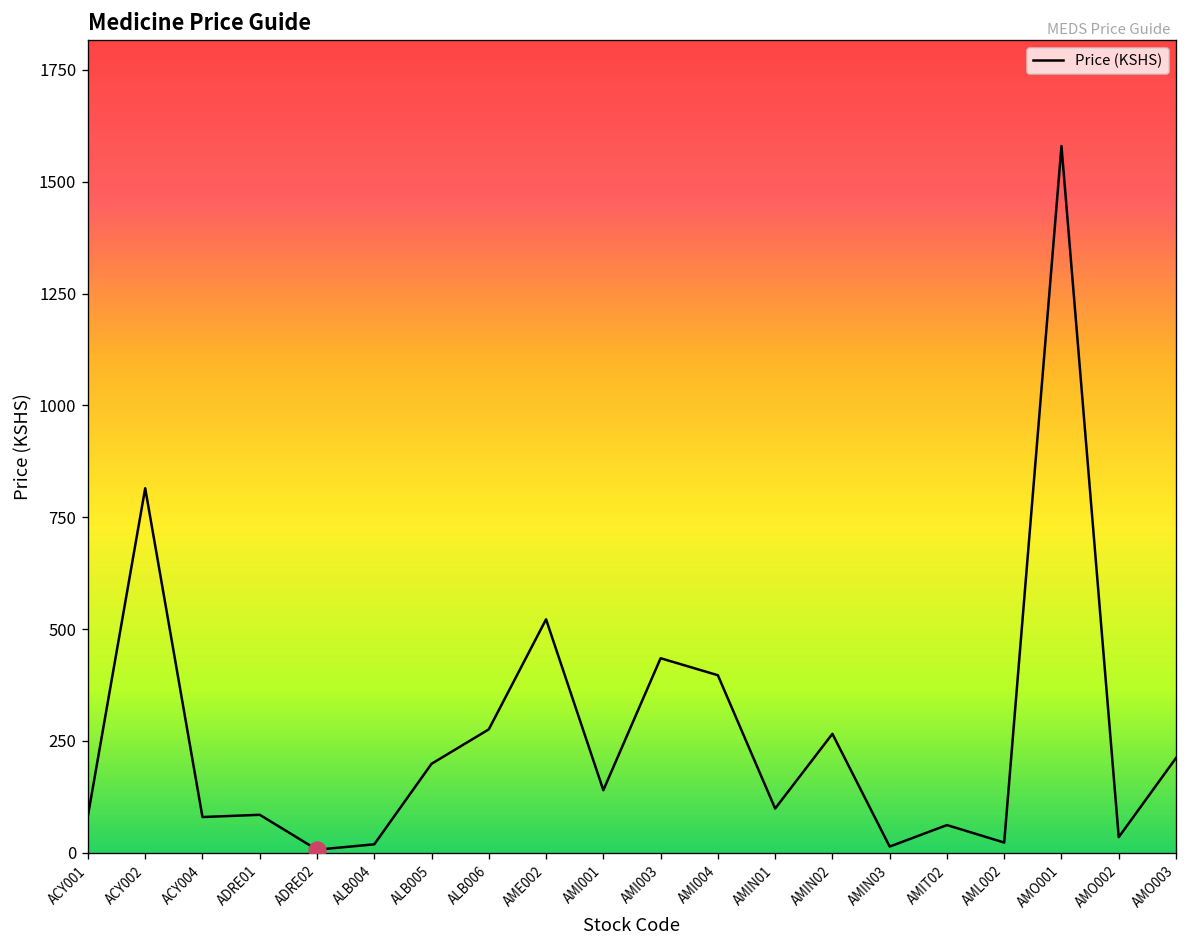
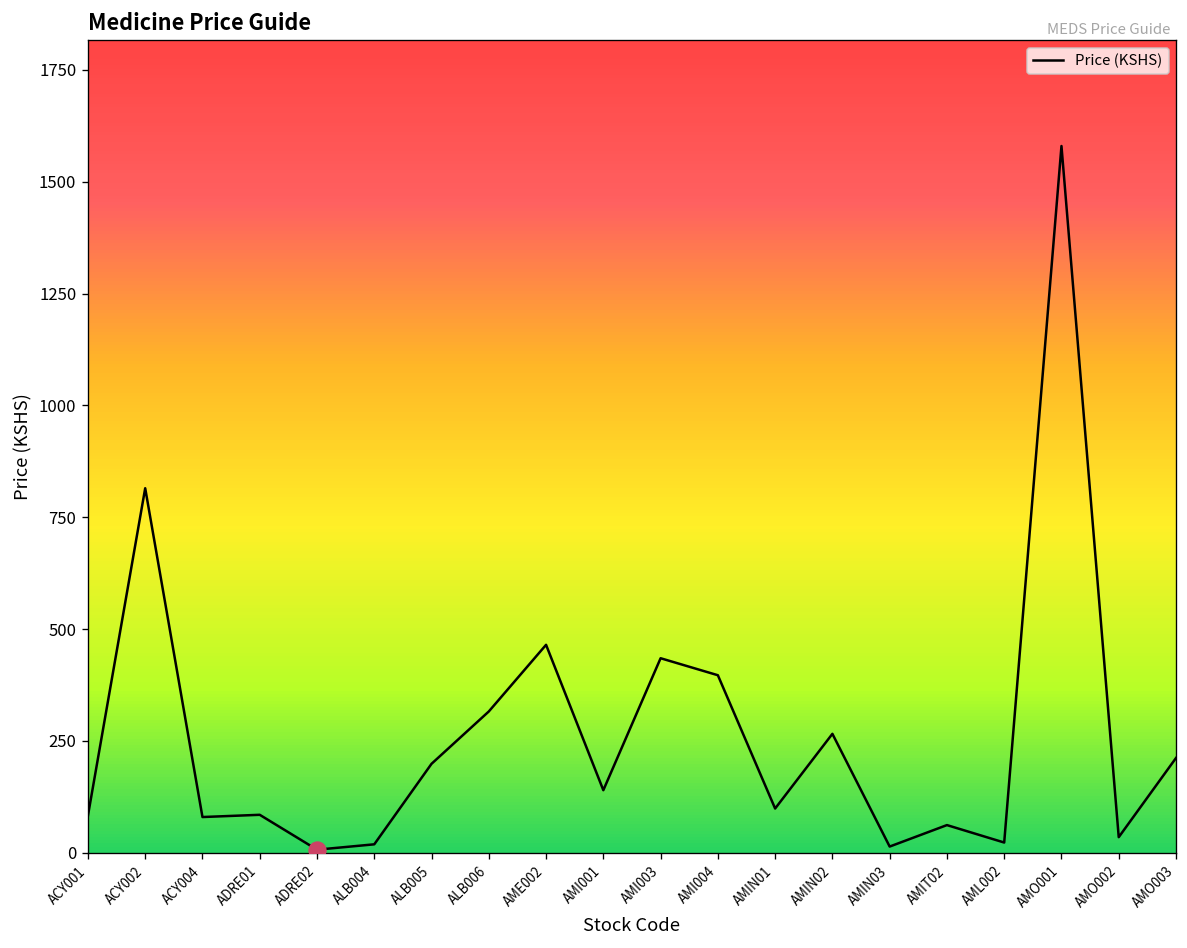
Price (KSHS), ALB006: 280 -> 320
Price (KSHS), AME002: 520 -> 470
